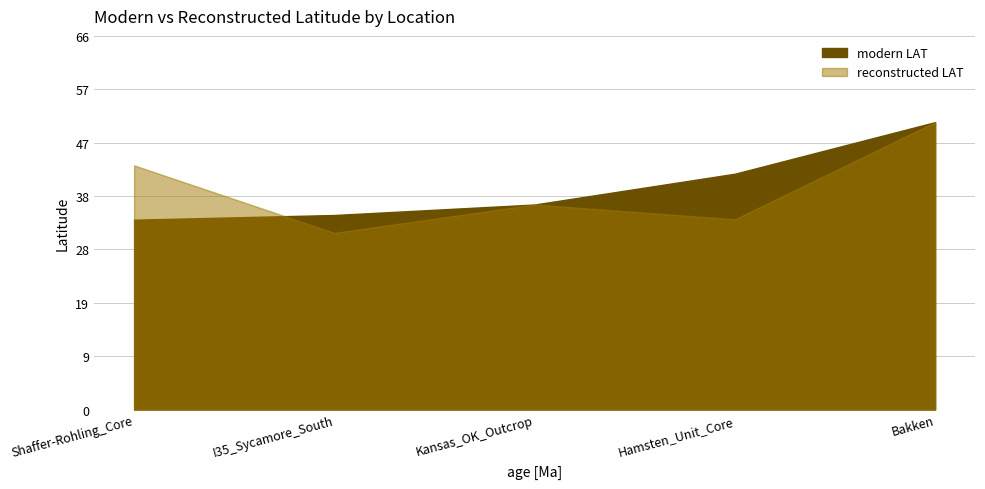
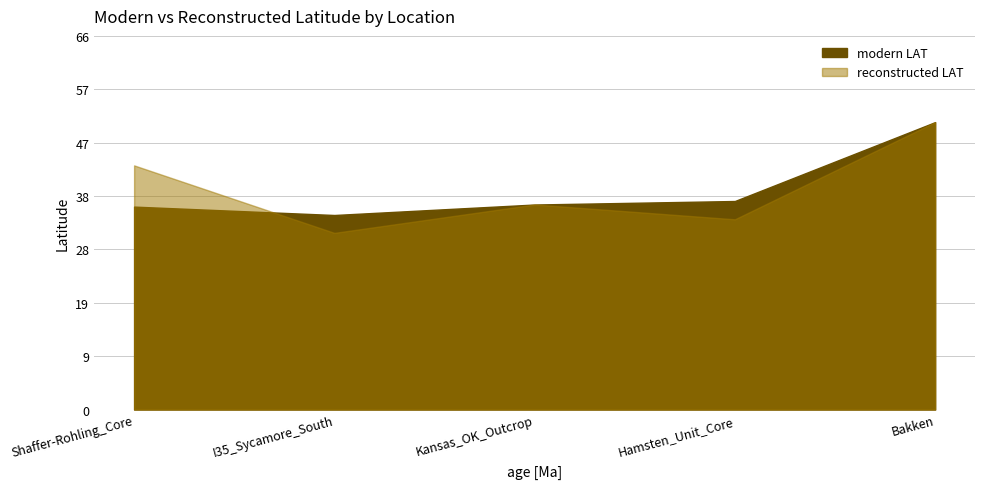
modern LAT, Shaffer-Rohling_Core: 34 -> 36
modern LAT, Hamsten_Unit_Core: 42 -> 37
